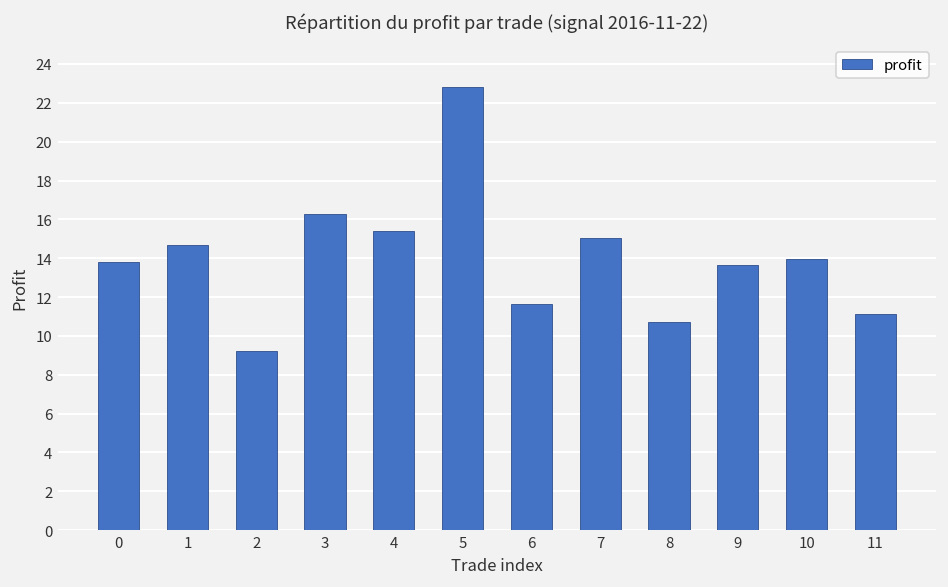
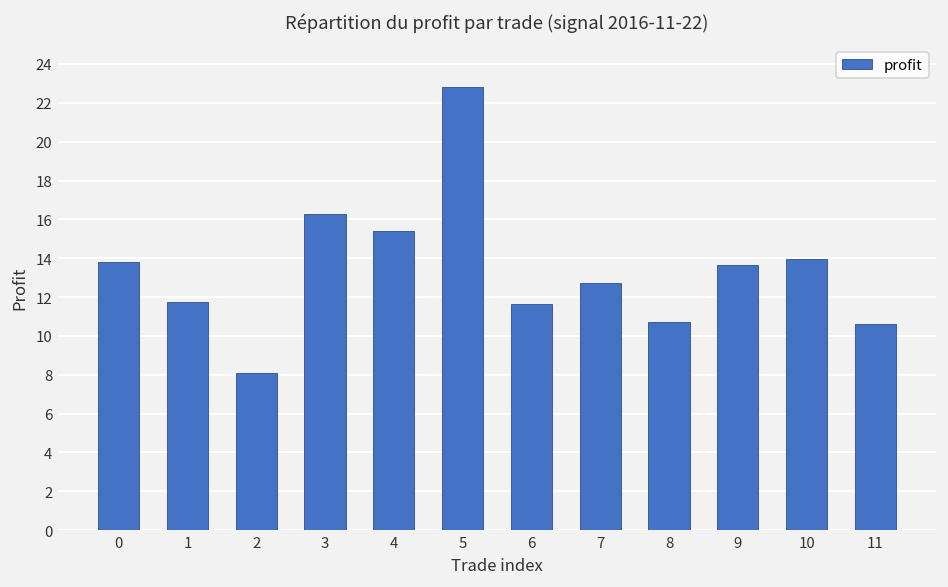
1: 14.7 -> 11.8
2: 9.2 -> 8.1
7: 15.0 -> 12.7
11: 11.1 -> 10.6
